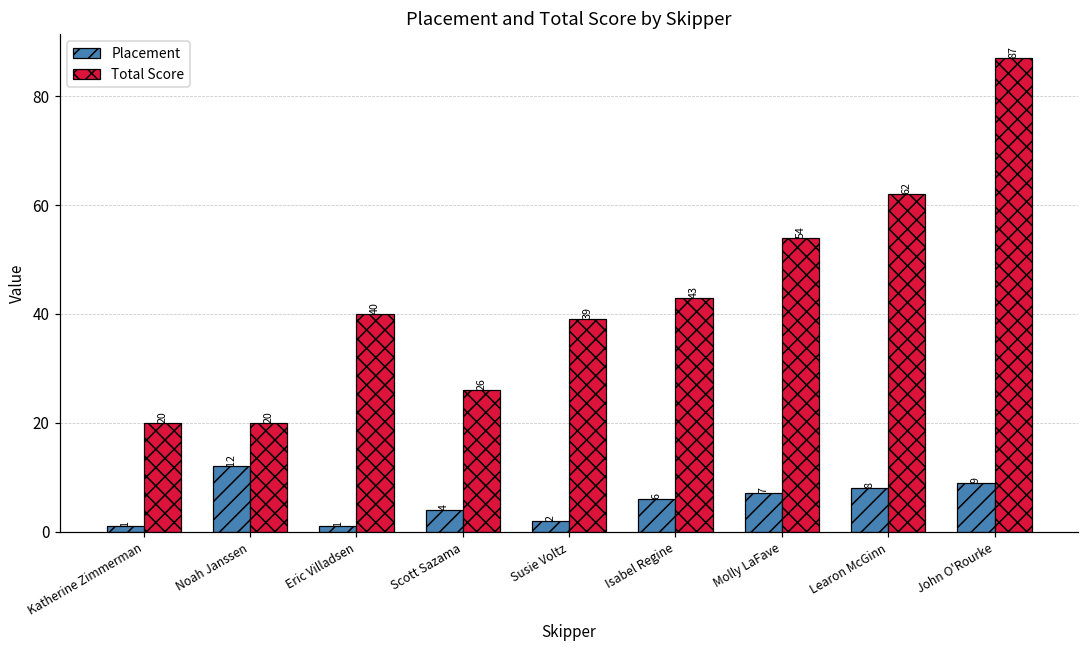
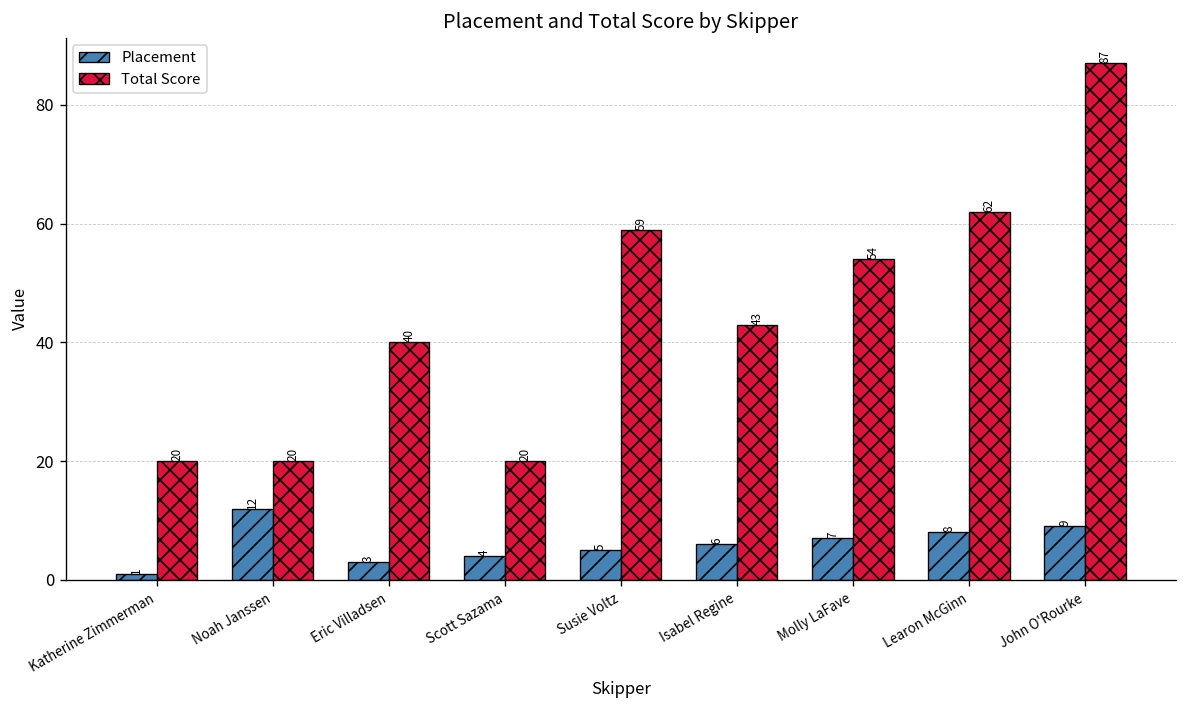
Placement, Eric Villadsen: 1 -> 3
Total Score, Scott Sazama: 26 -> 20
Placement, Susie Voltz: 2 -> 5
Total Score, Susie Voltz: 39 -> 59
